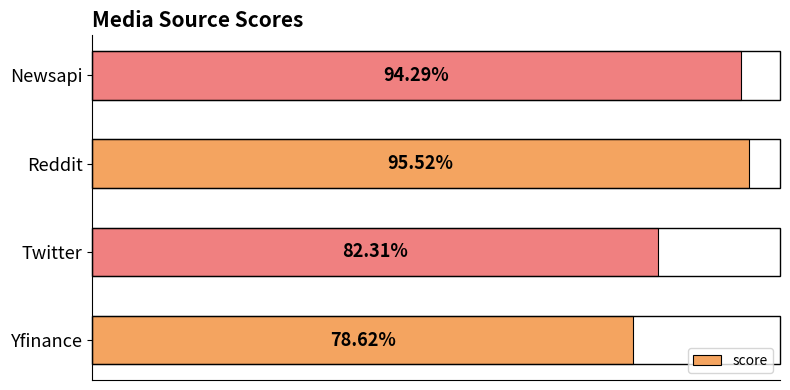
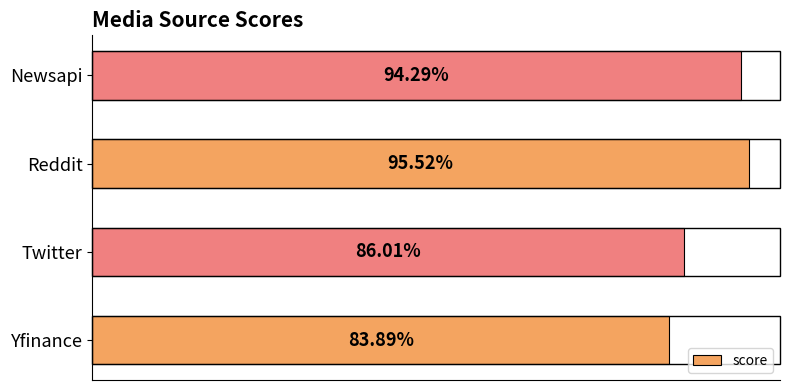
Twitter: 82.31% -> 86.01%
Yfinance: 78.62% -> 83.89%
